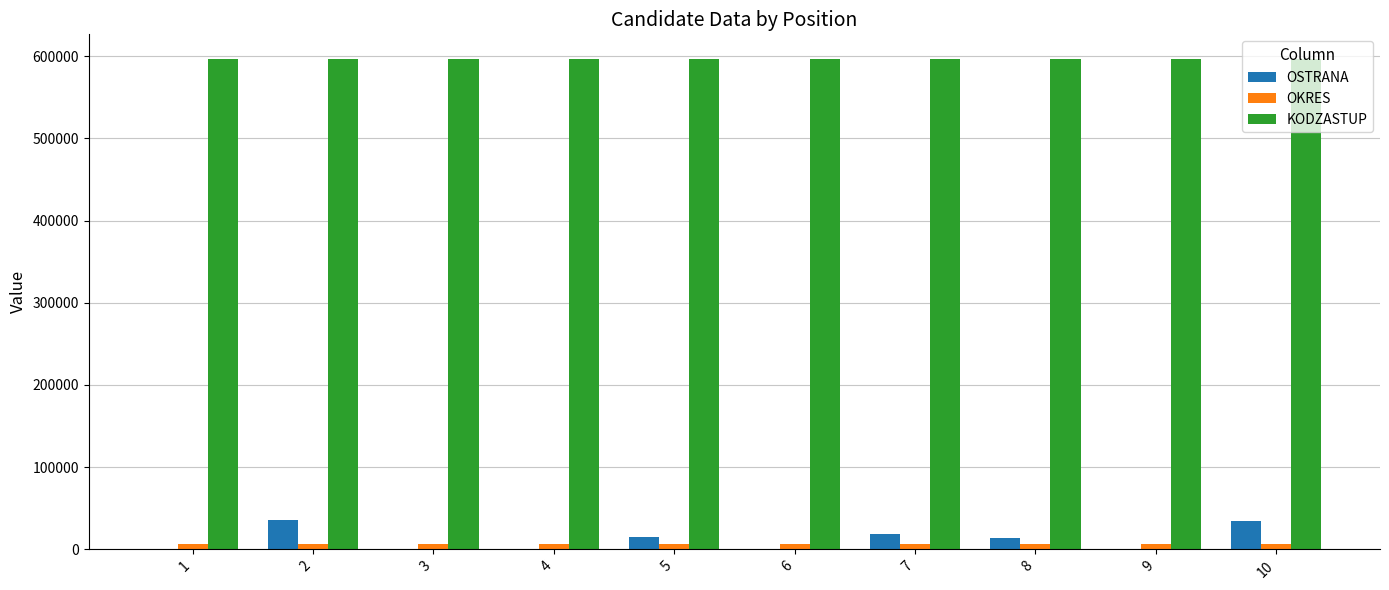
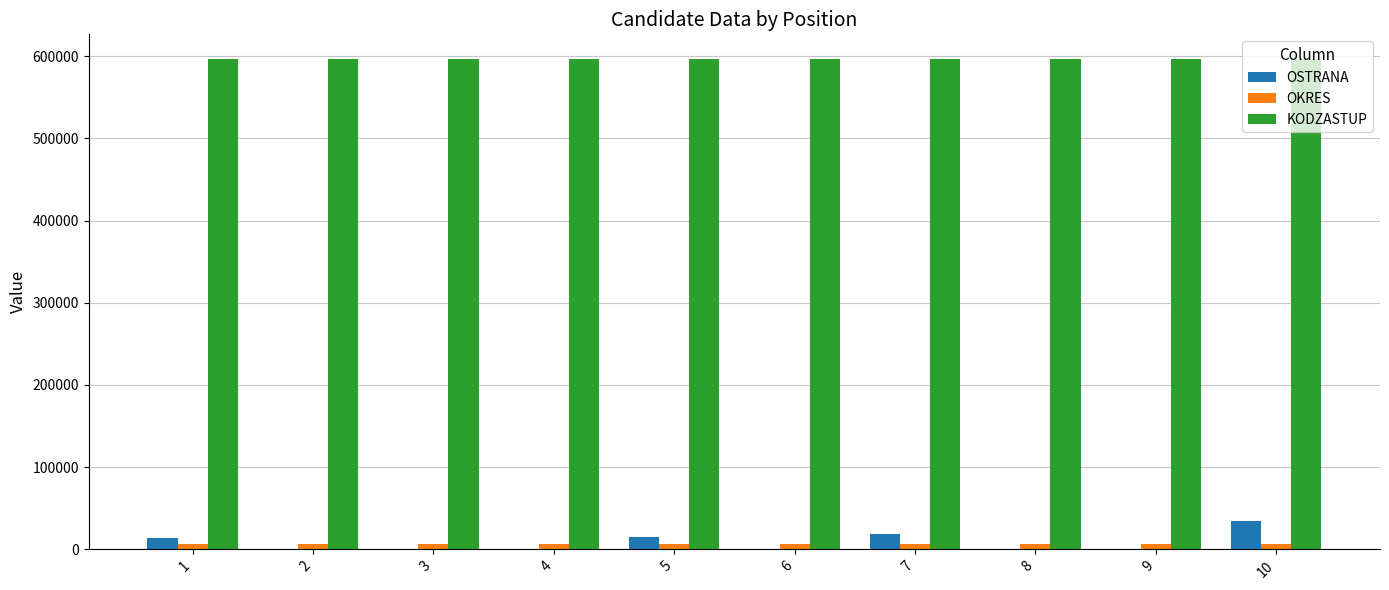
OSTRANA, 1: 0 -> 10000
OSTRANA, 2: 40000 -> 0
OSTRANA, 8: 10000 -> 0
